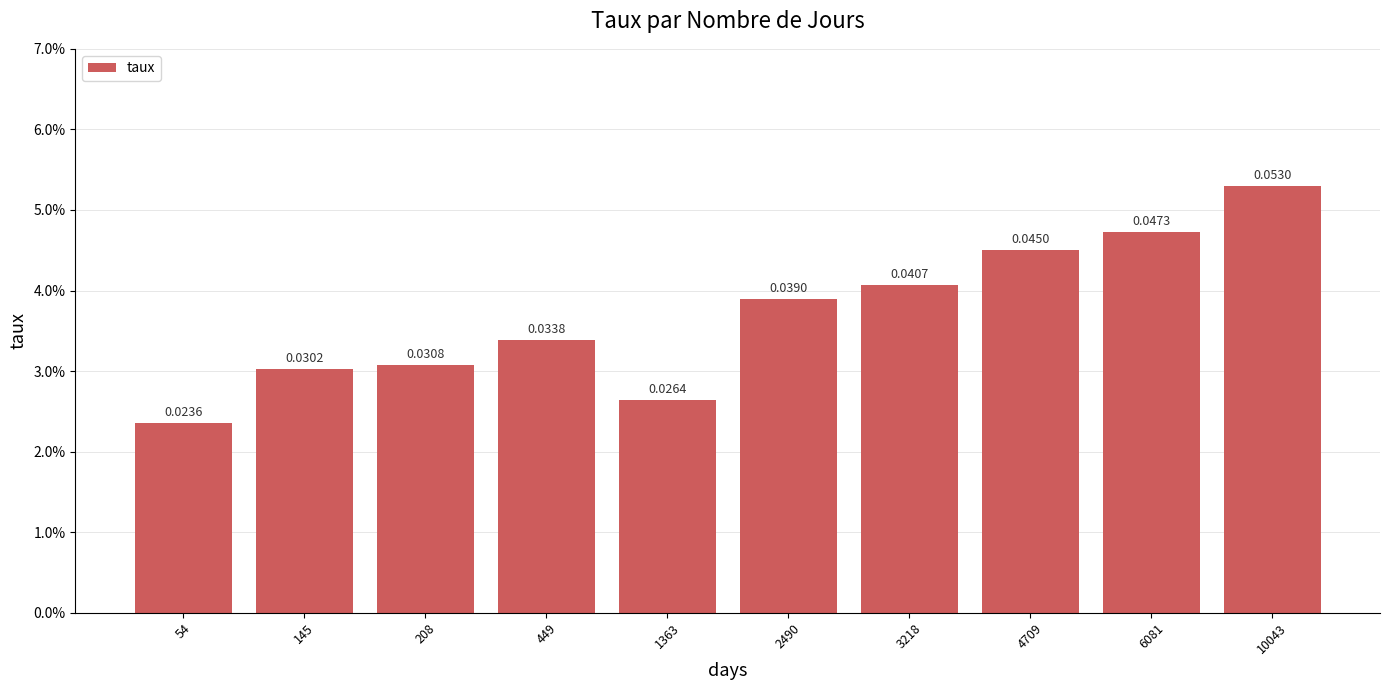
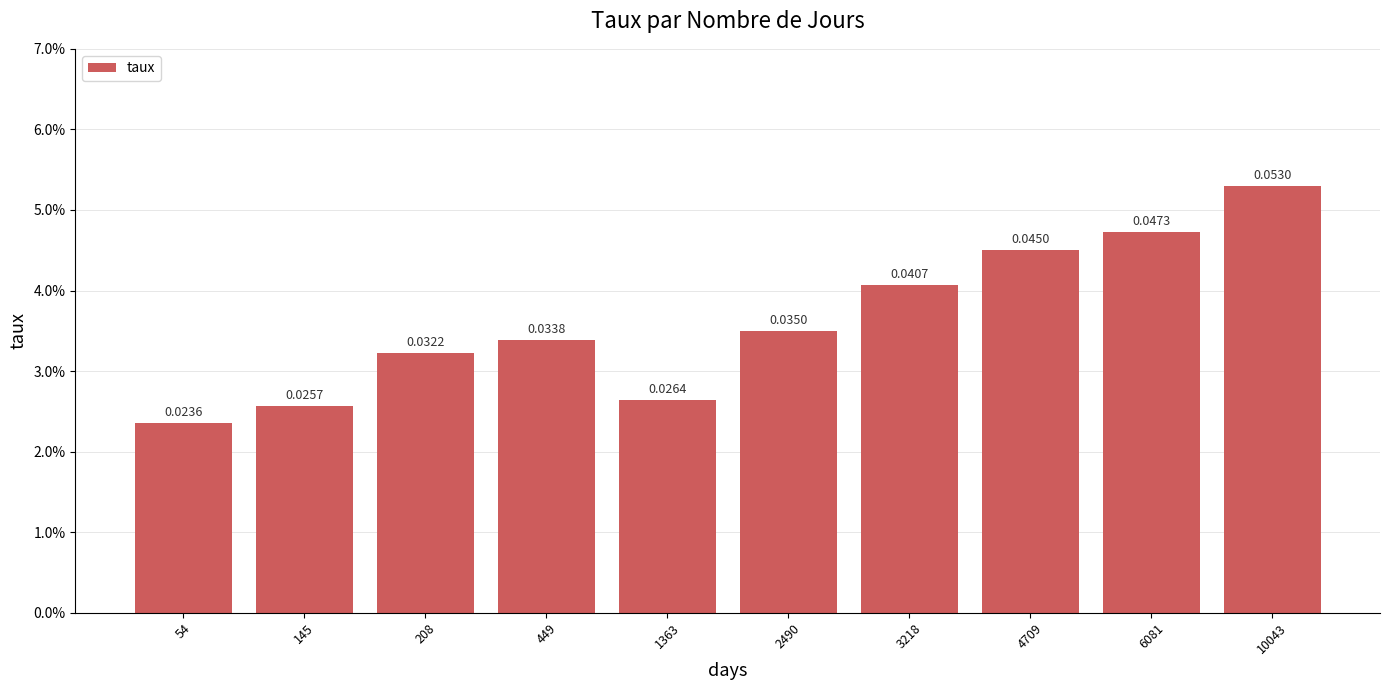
145: 0.0302 -> 0.0257
208: 0.0308 -> 0.0322
2490: 0.0390 -> 0.0350
